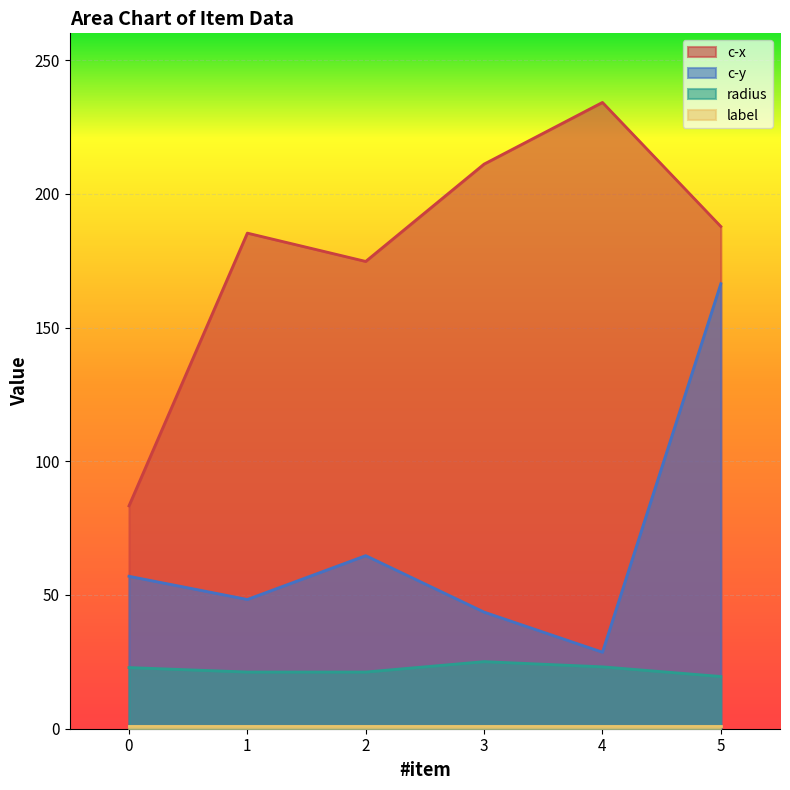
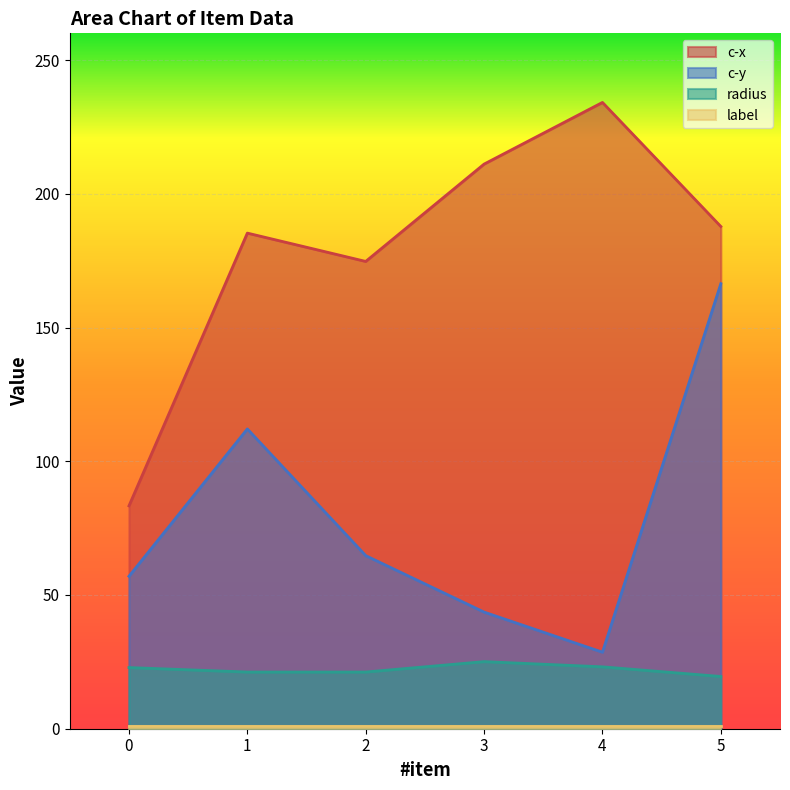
c-y, 1: 48 -> 112
